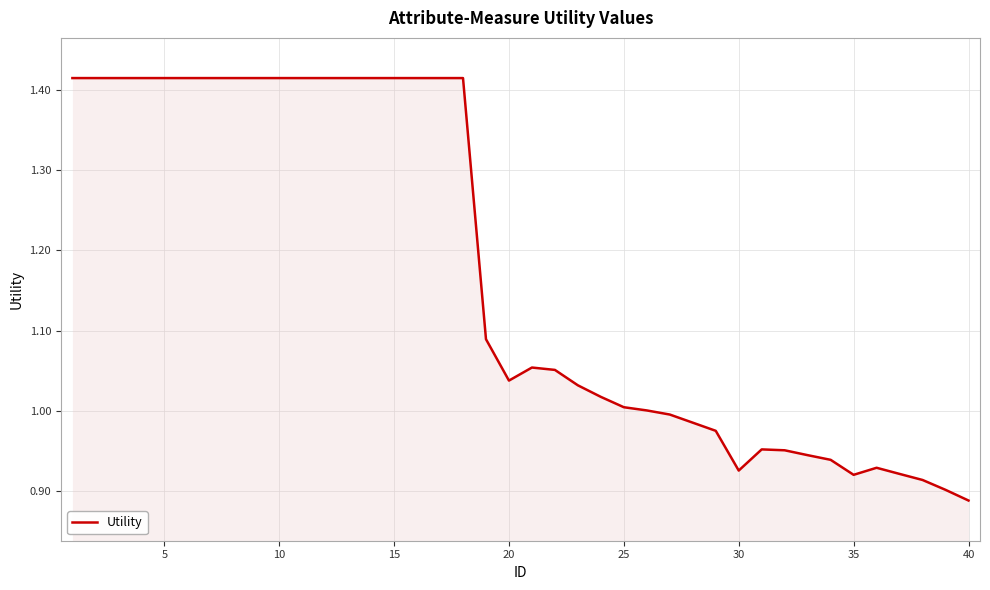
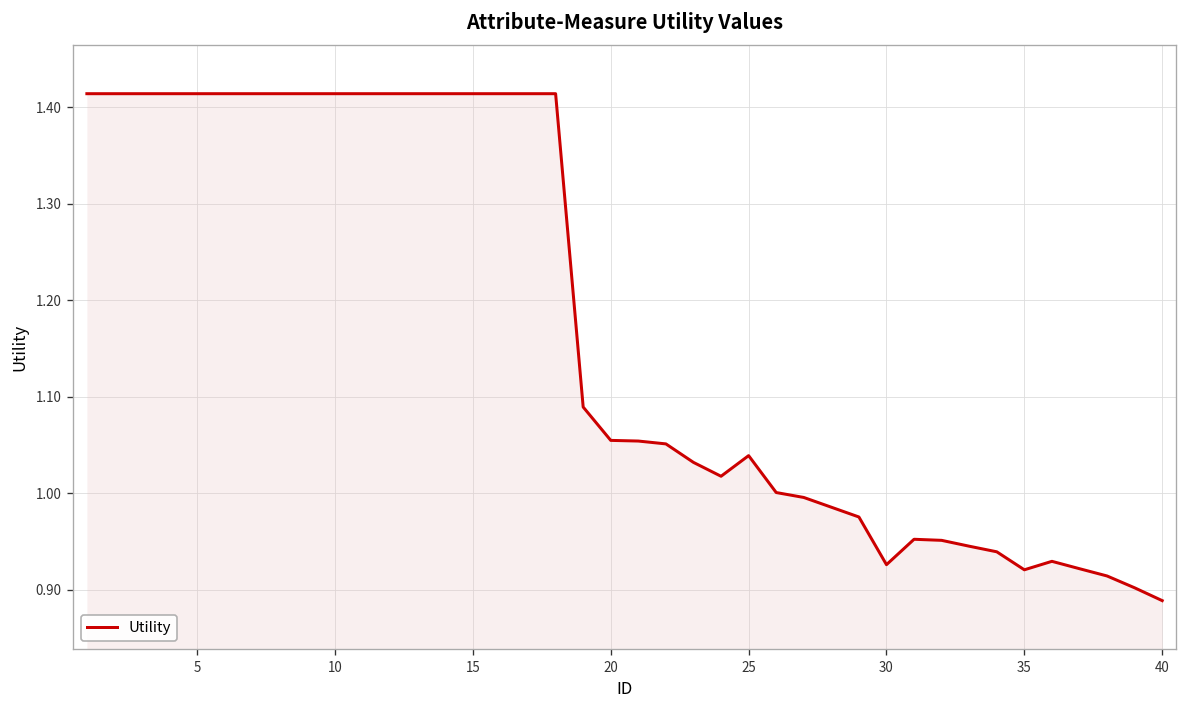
20: 1.04 -> 1.05
25: 1.00 -> 1.04
